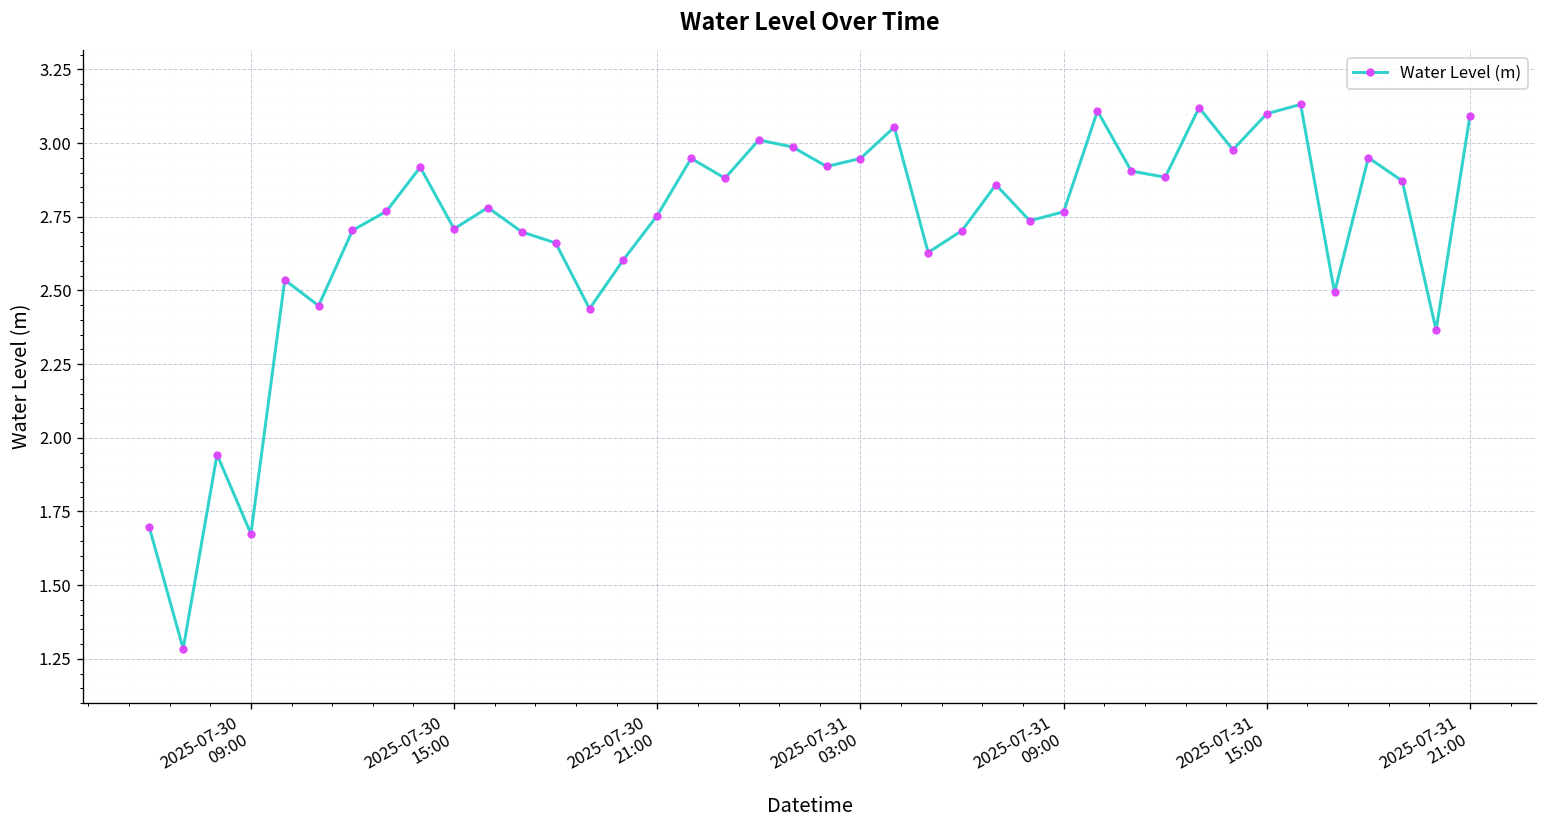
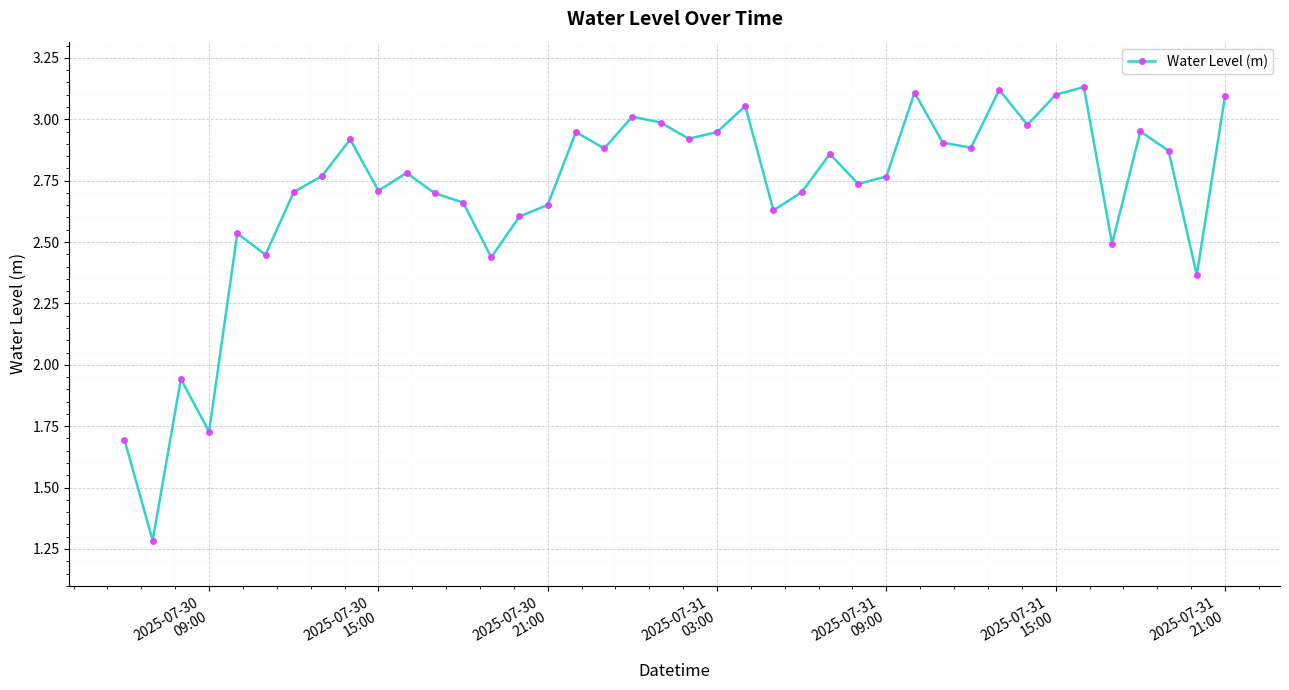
2025-07-30 09:00: 1.67 -> 1.73
2025-07-30 21:00: 2.75 -> 2.65
